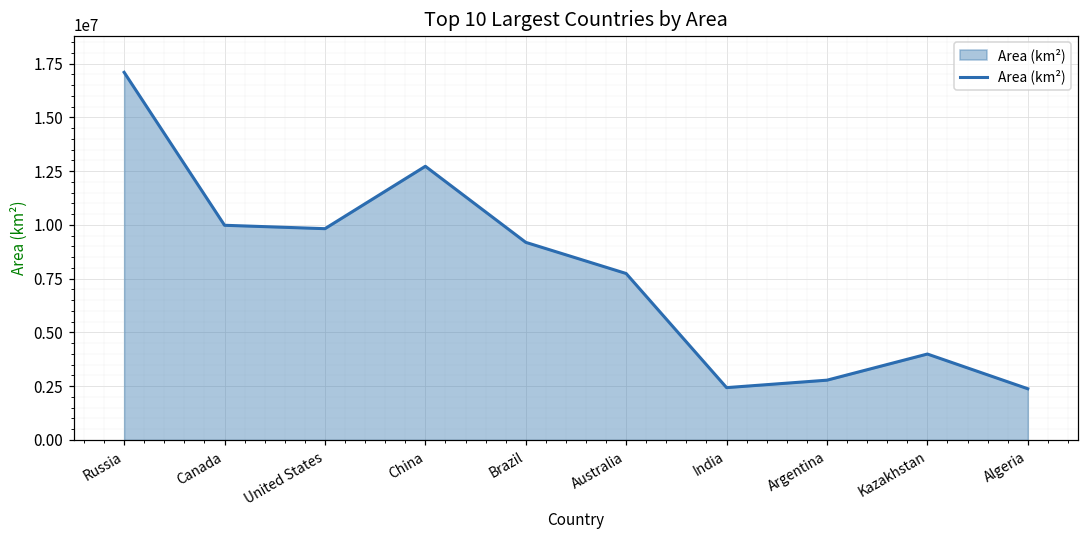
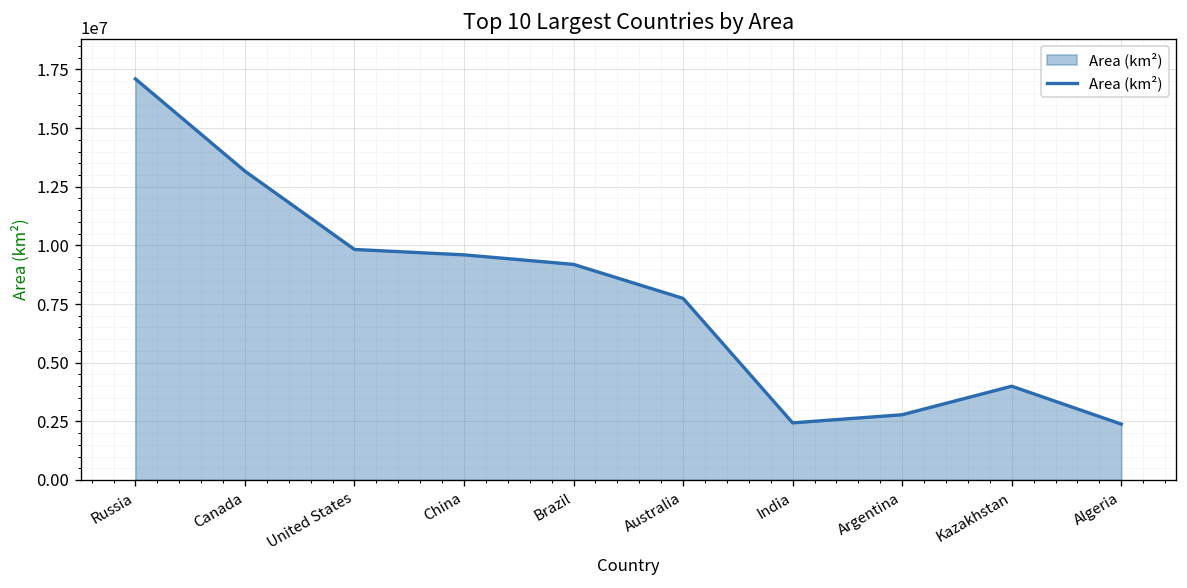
Canada: 10000000 -> 13200000
China: 12700000 -> 9600000
